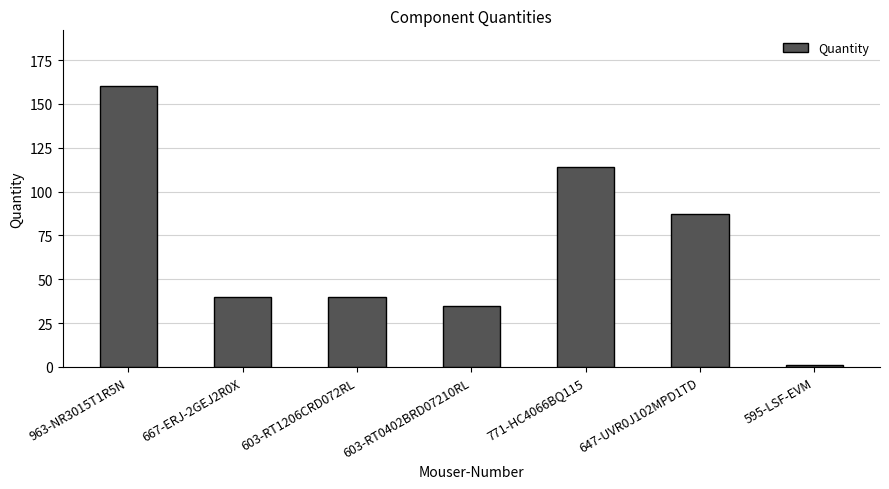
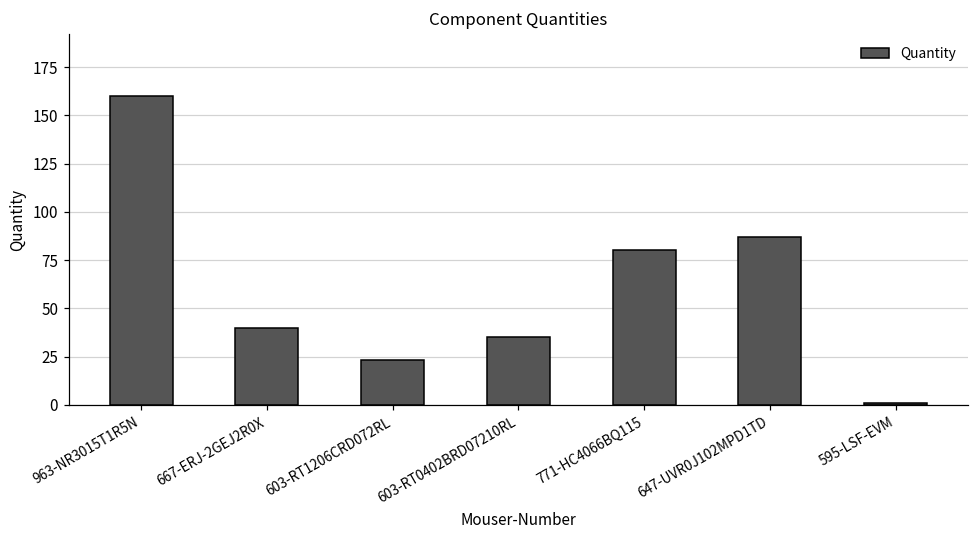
603-RT1206CRD072RL: 40 -> 23
771-HC4066BQ115: 114 -> 80
